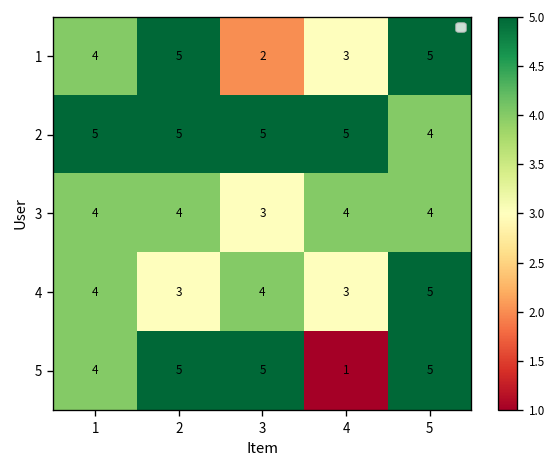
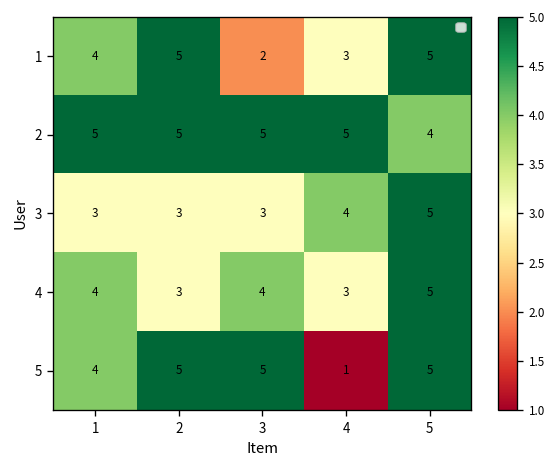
3, 1: 4 -> 3
3, 2: 4 -> 3
3, 5: 4 -> 5
